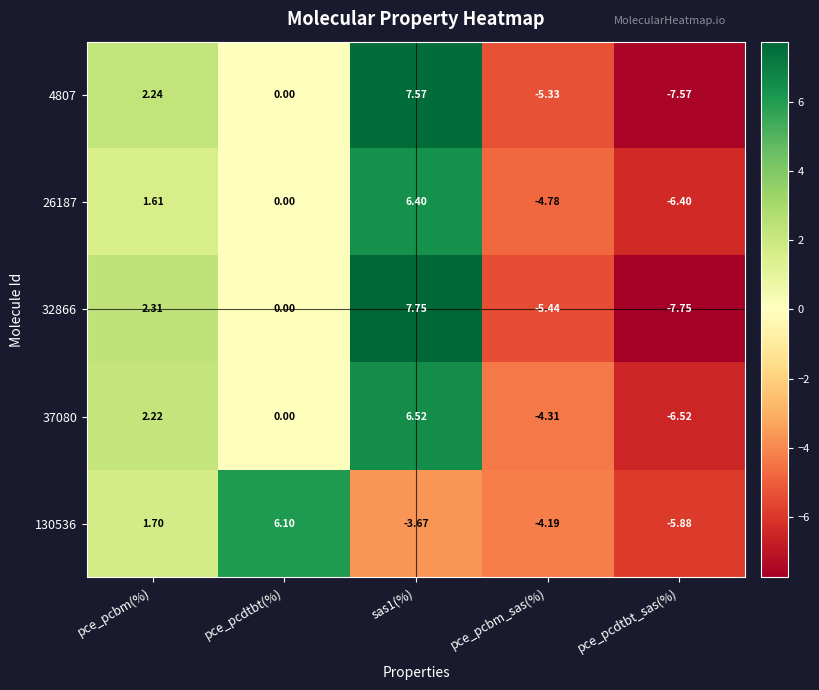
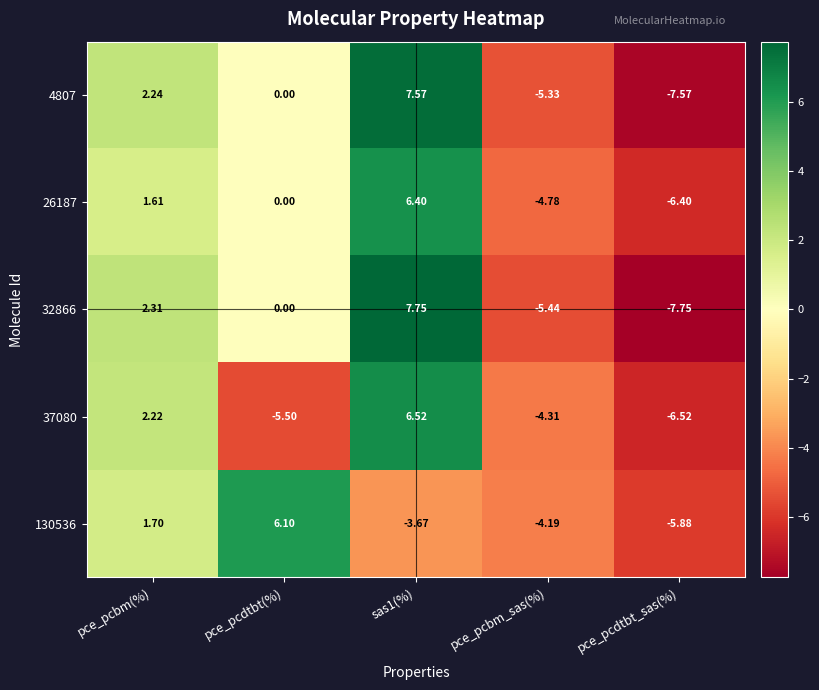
37080, pce_pcdtbt(%): 0.00 -> -5.50
